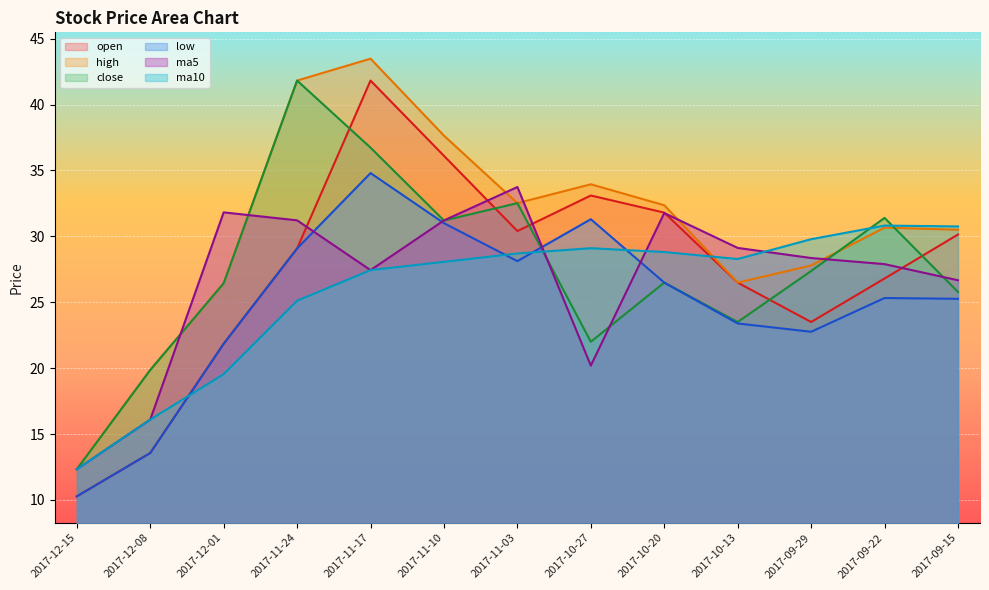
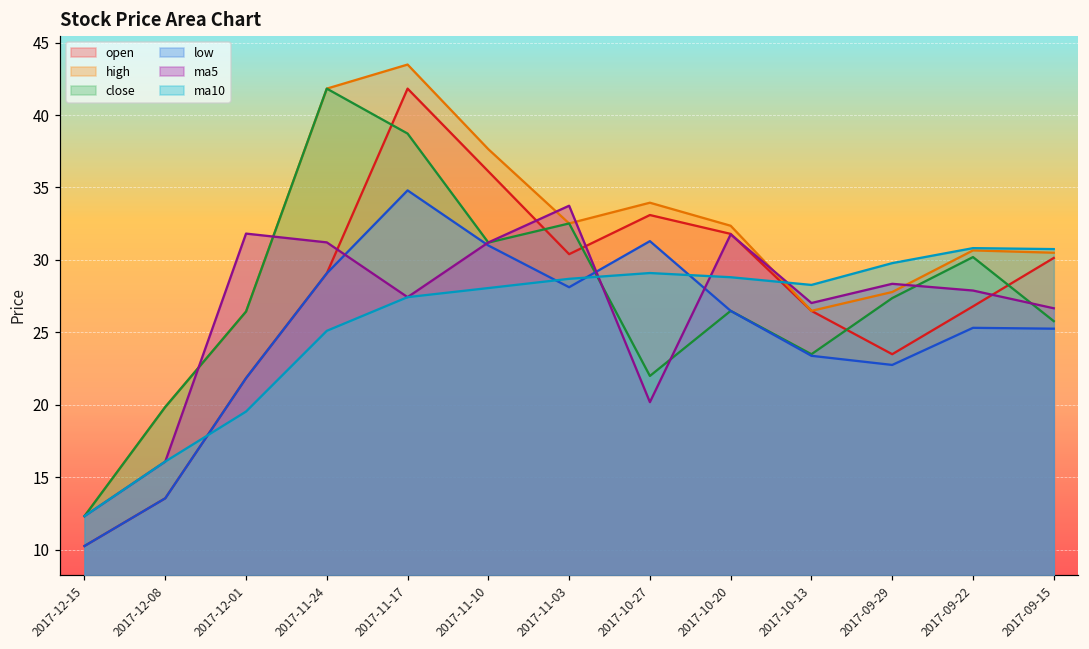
close, 2017-11-17: 36.7 -> 38.7
ma5, 2017-10-13: 29.1 -> 27.0
close, 2017-09-22: 31.4 -> 30.2
